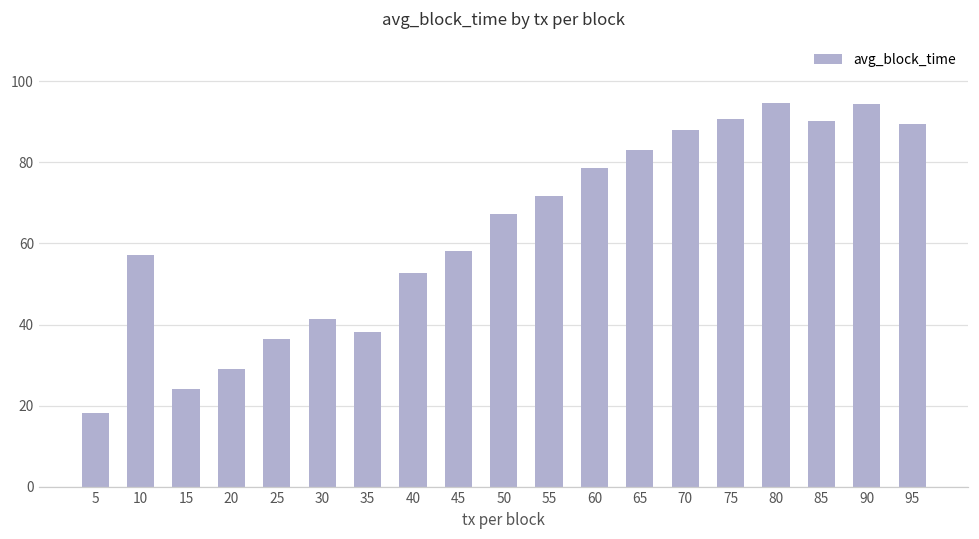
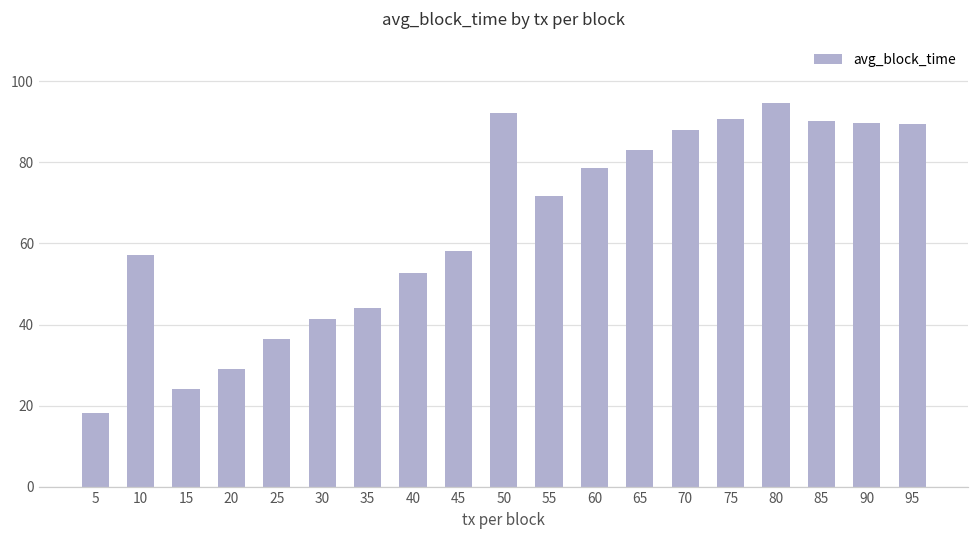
35: 38 -> 44
50: 67 -> 92
90: 94 -> 90
